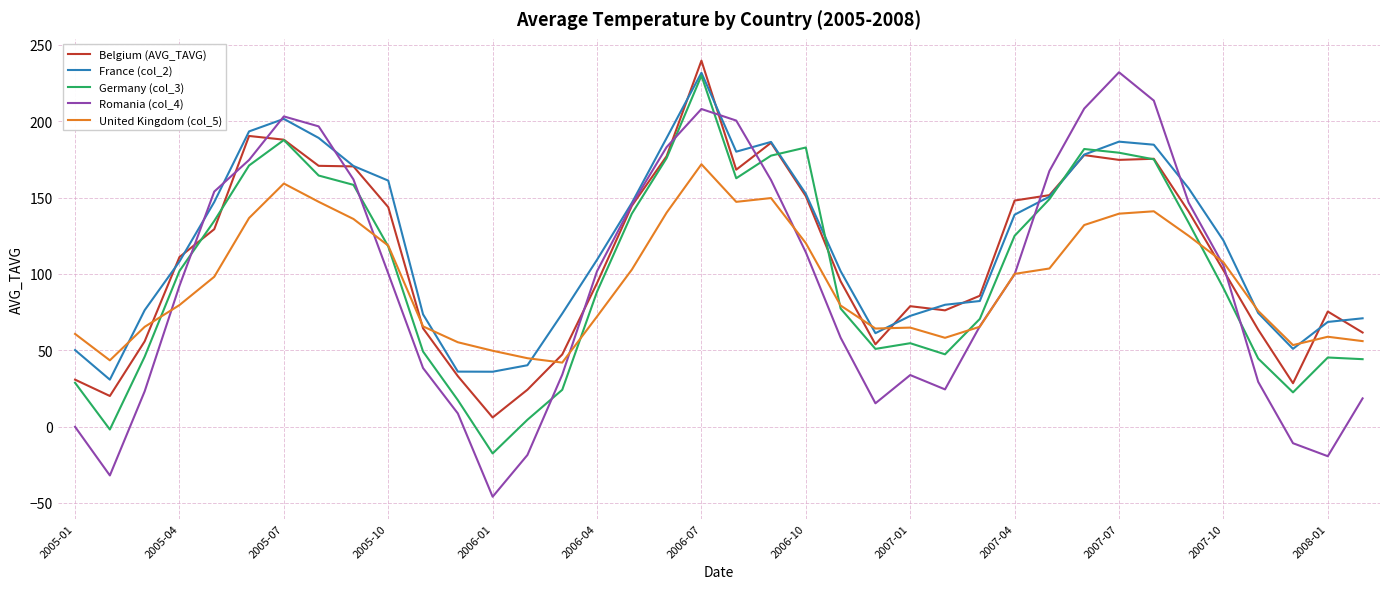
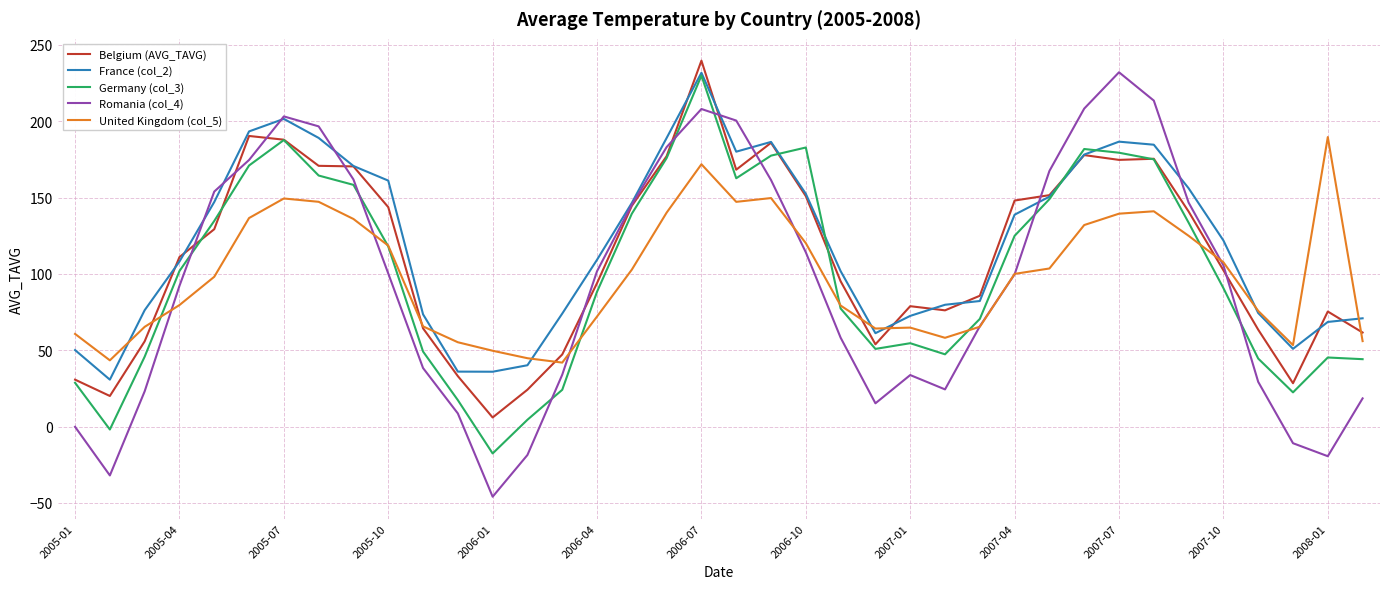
United Kingdom (col_5), 2005-07: 159 -> 149
United Kingdom (col_5), 2008-01: 59 -> 190
